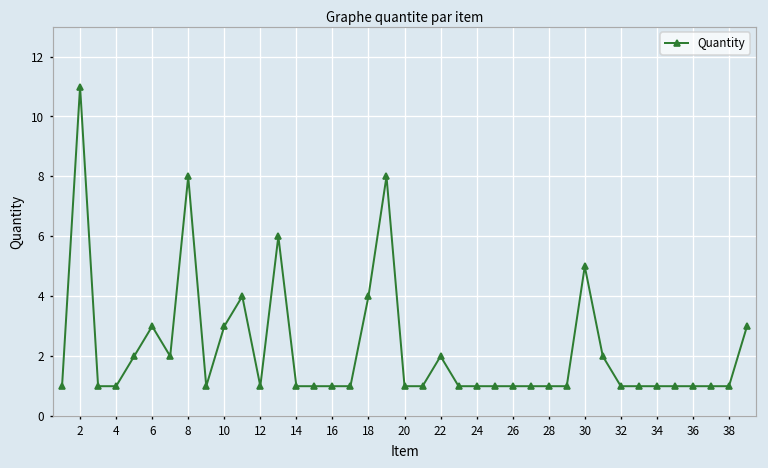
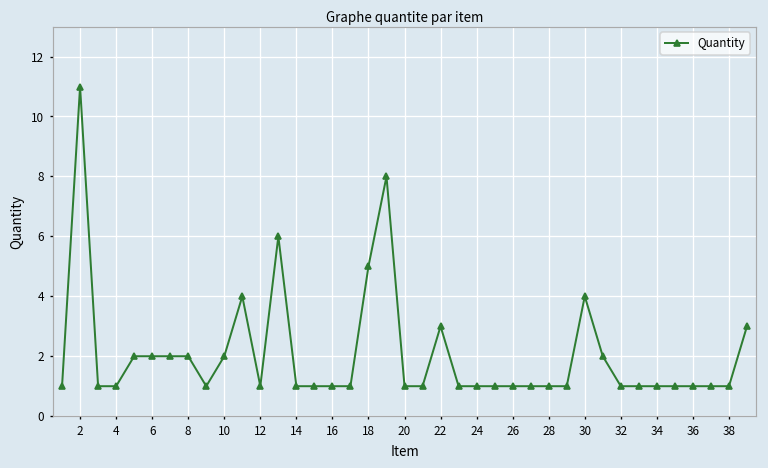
6: 3 -> 2
8: 8 -> 2
10: 3 -> 2
18: 4 -> 5
22: 2 -> 3
30: 5 -> 4
